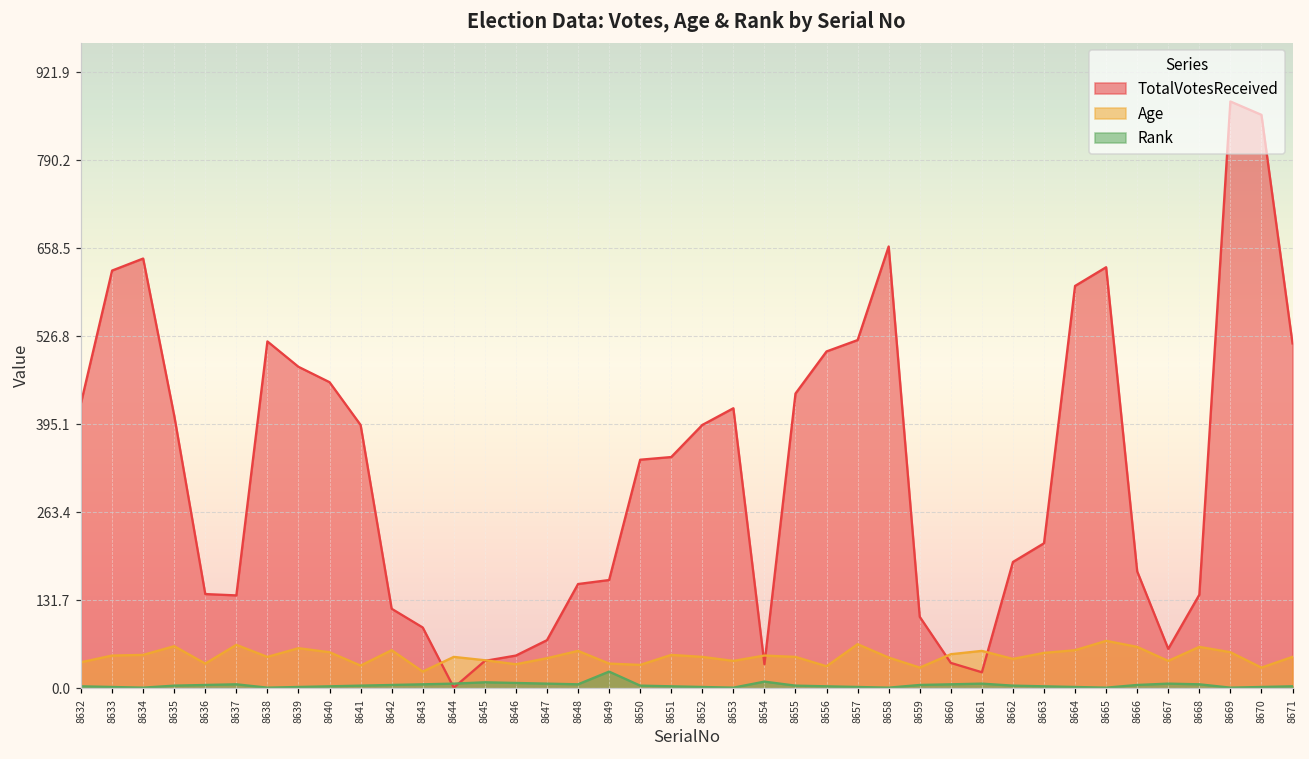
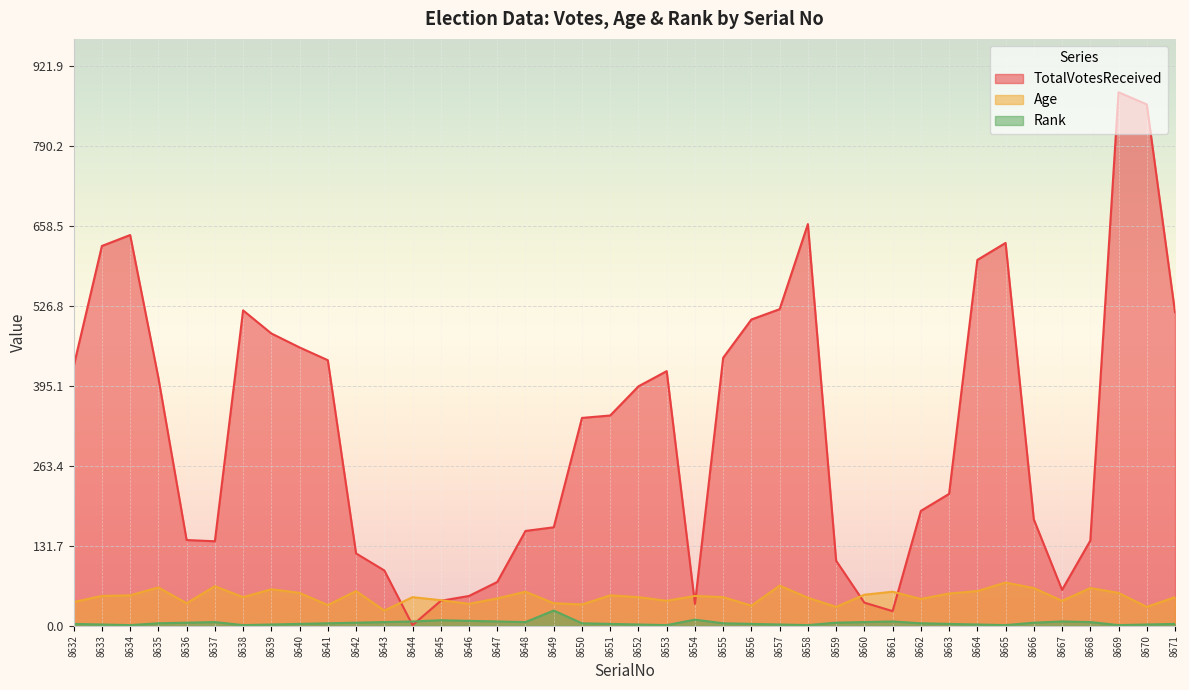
TotalVotesReceived, 8641: 390 -> 440
